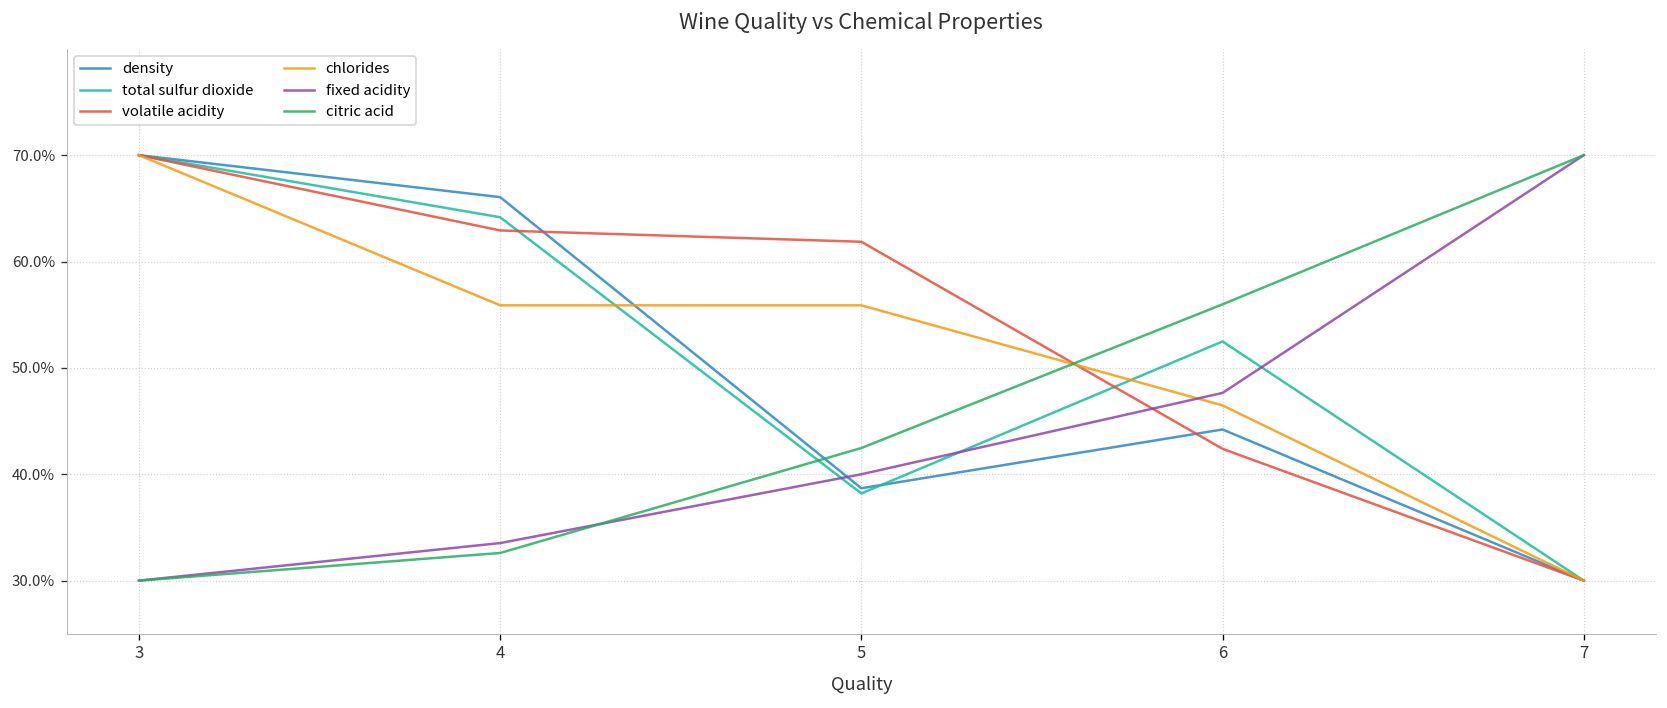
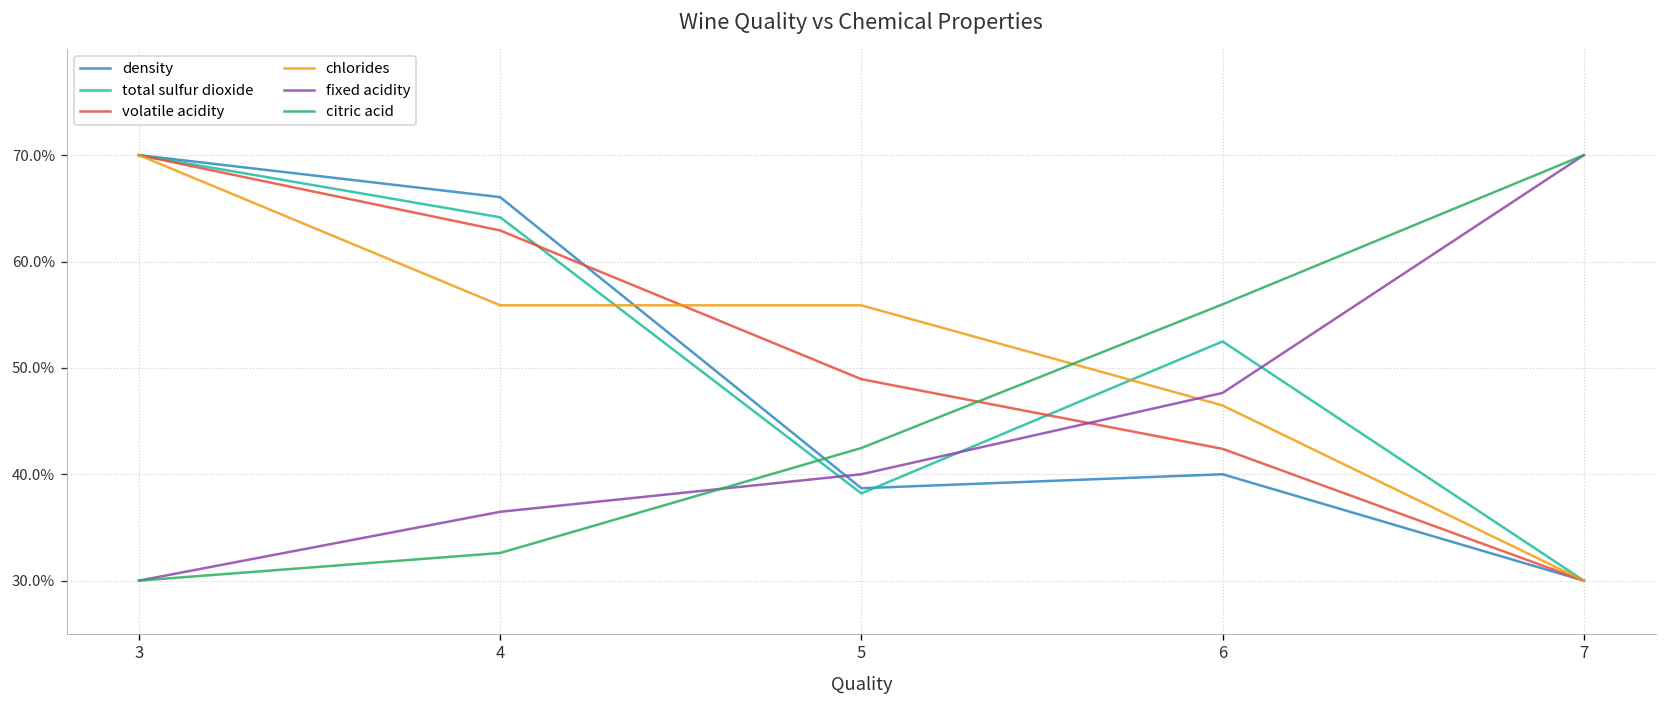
fixed acidity, 4: 34% -> 36%
volatile acidity, 5: 62% -> 49%
density, 6: 44% -> 40%
